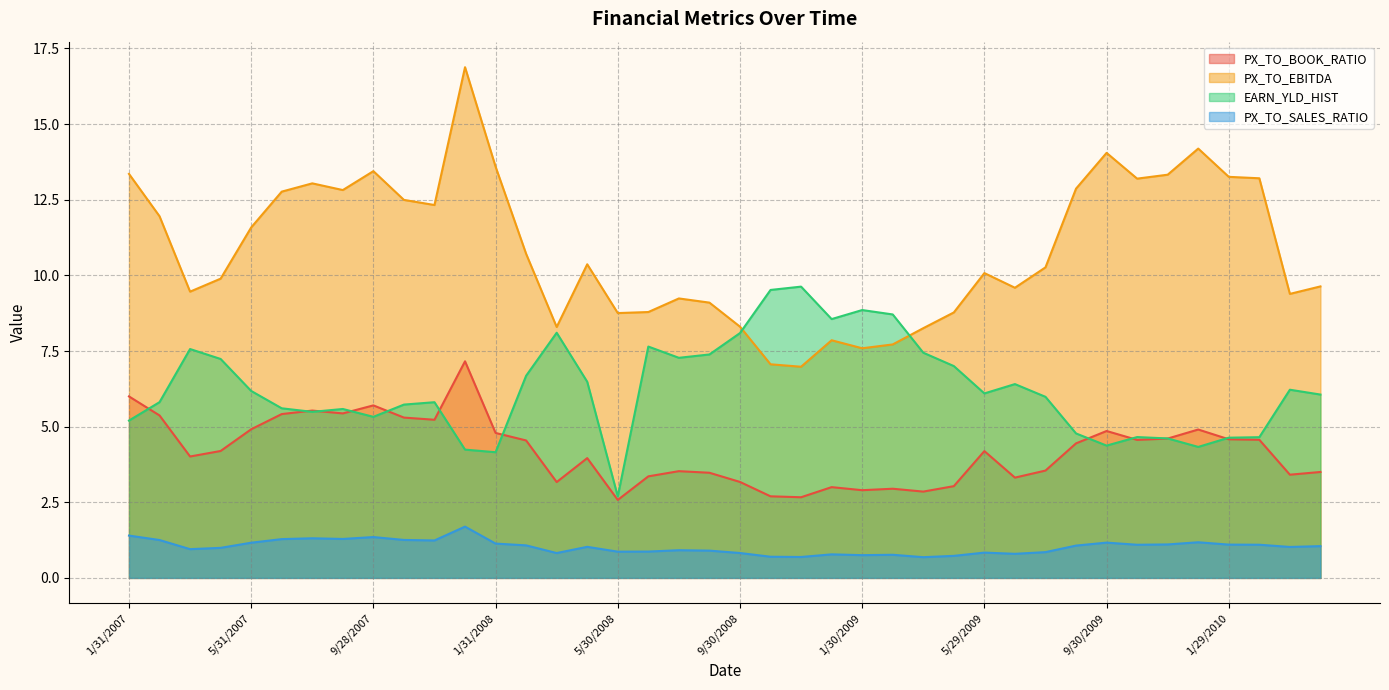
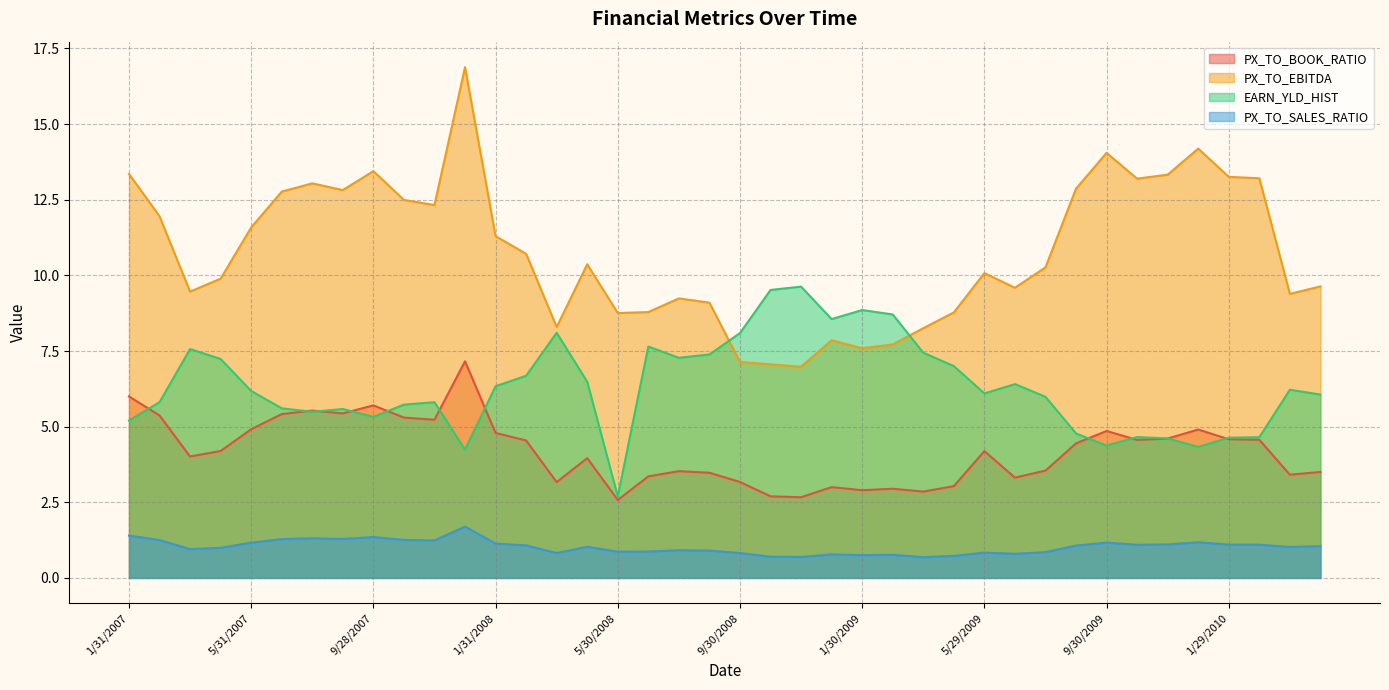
PX_TO_EBITDA, 1/31/2008: 13.6 -> 11.3
EARN_YLD_HIST, 1/31/2008: 4.2 -> 6.3
PX_TO_EBITDA, 9/30/2008: 8.3 -> 7.1
